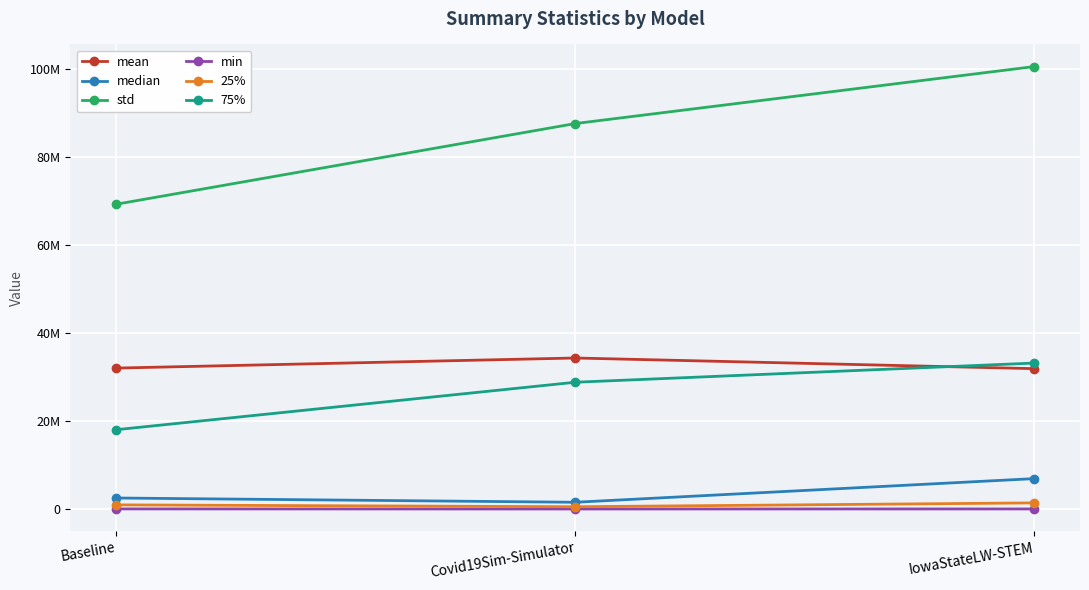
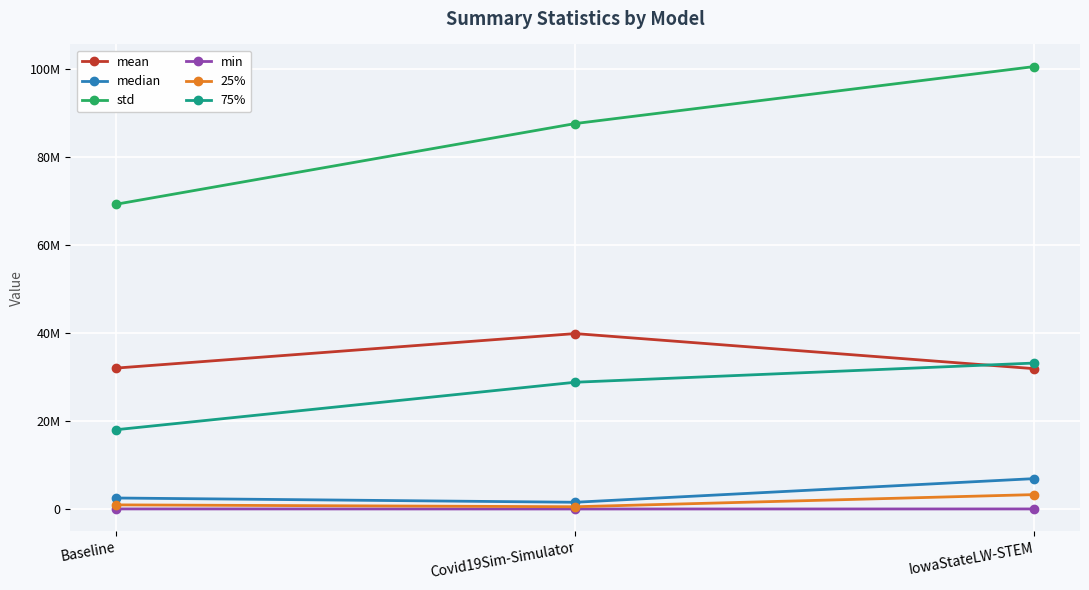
mean, Covid19Sim-Simulator: 34000000 -> 40000000
25%, IowaStateLW-STEM: 1000000 -> 3000000
